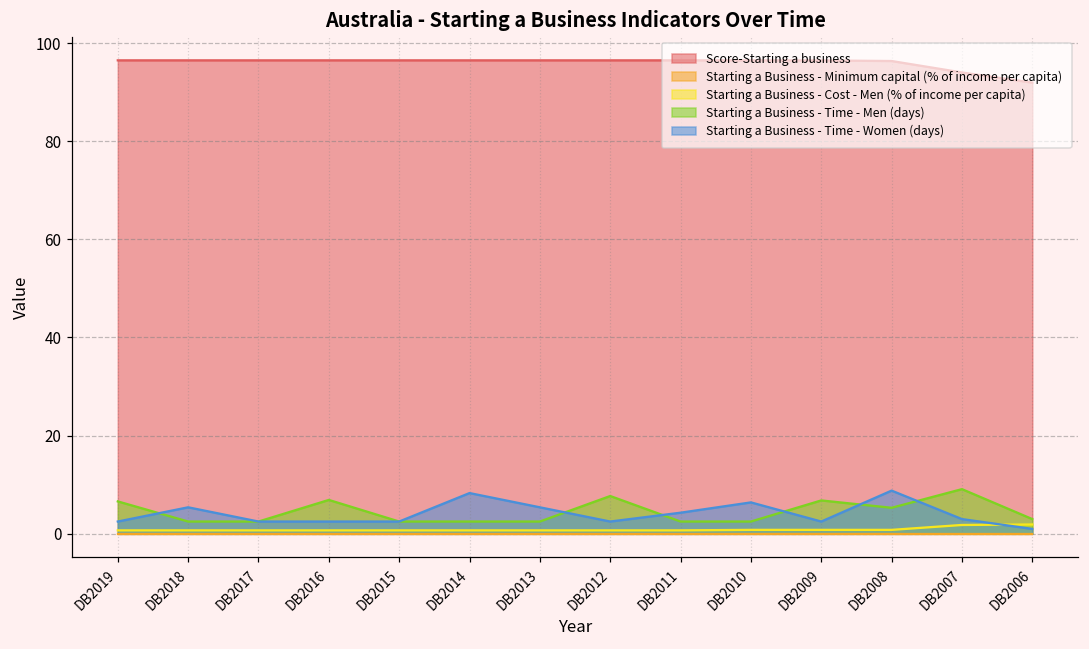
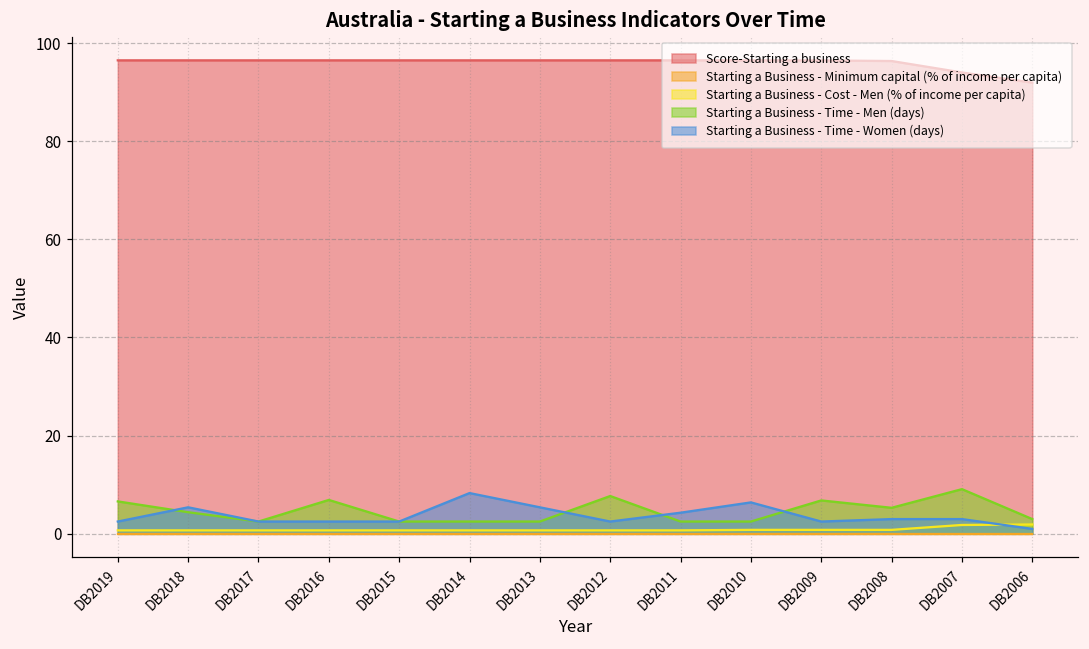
Starting a Business - Time - Men (days), DB2018: 3 -> 4
Starting a Business - Time - Women (days), DB2008: 9 -> 3
